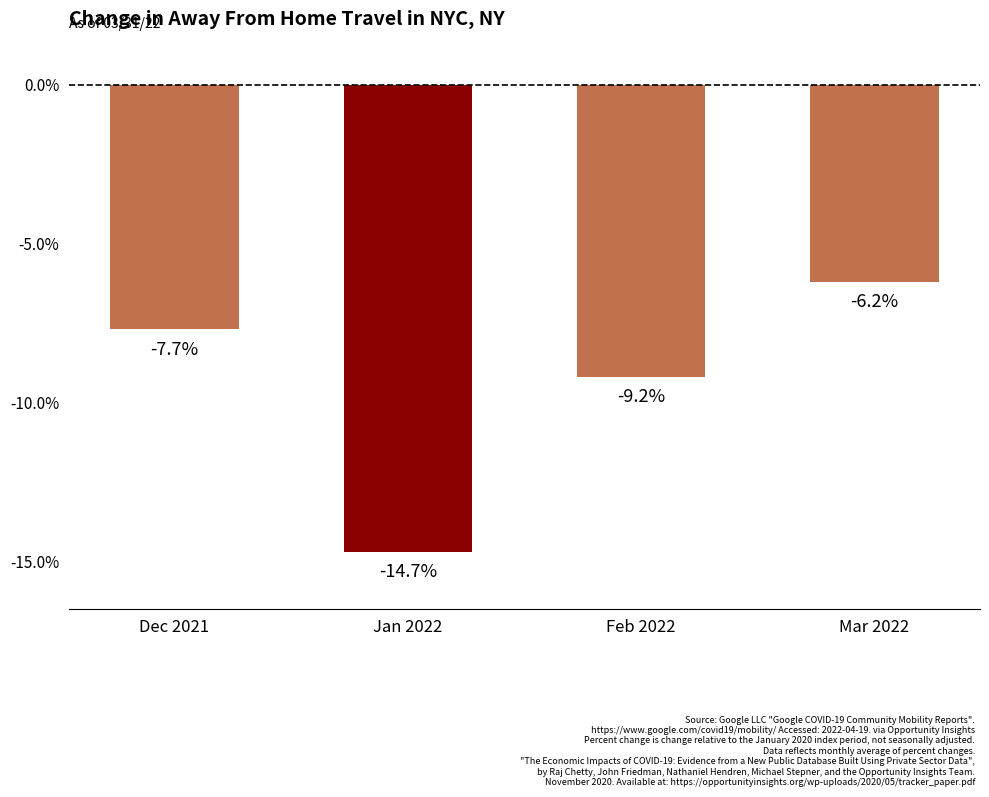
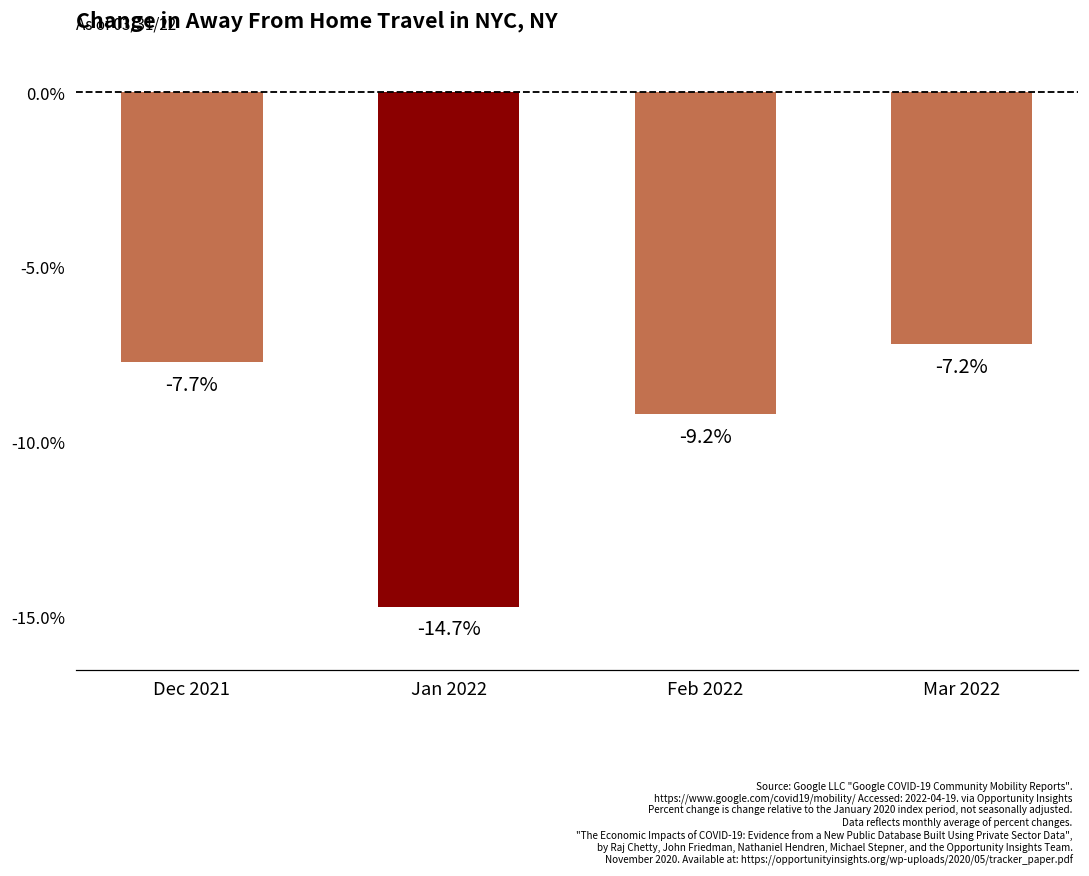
Mar 2022: -6.2% -> -7.2%
